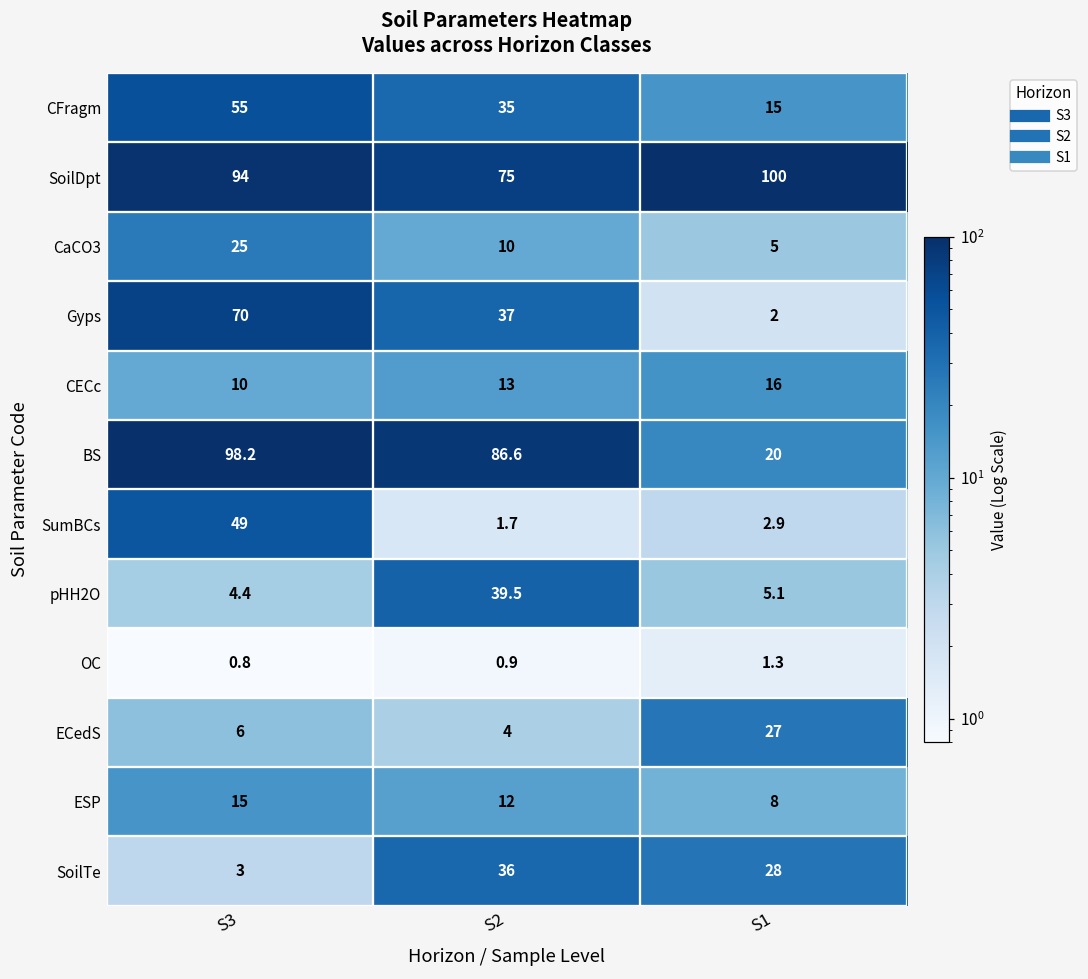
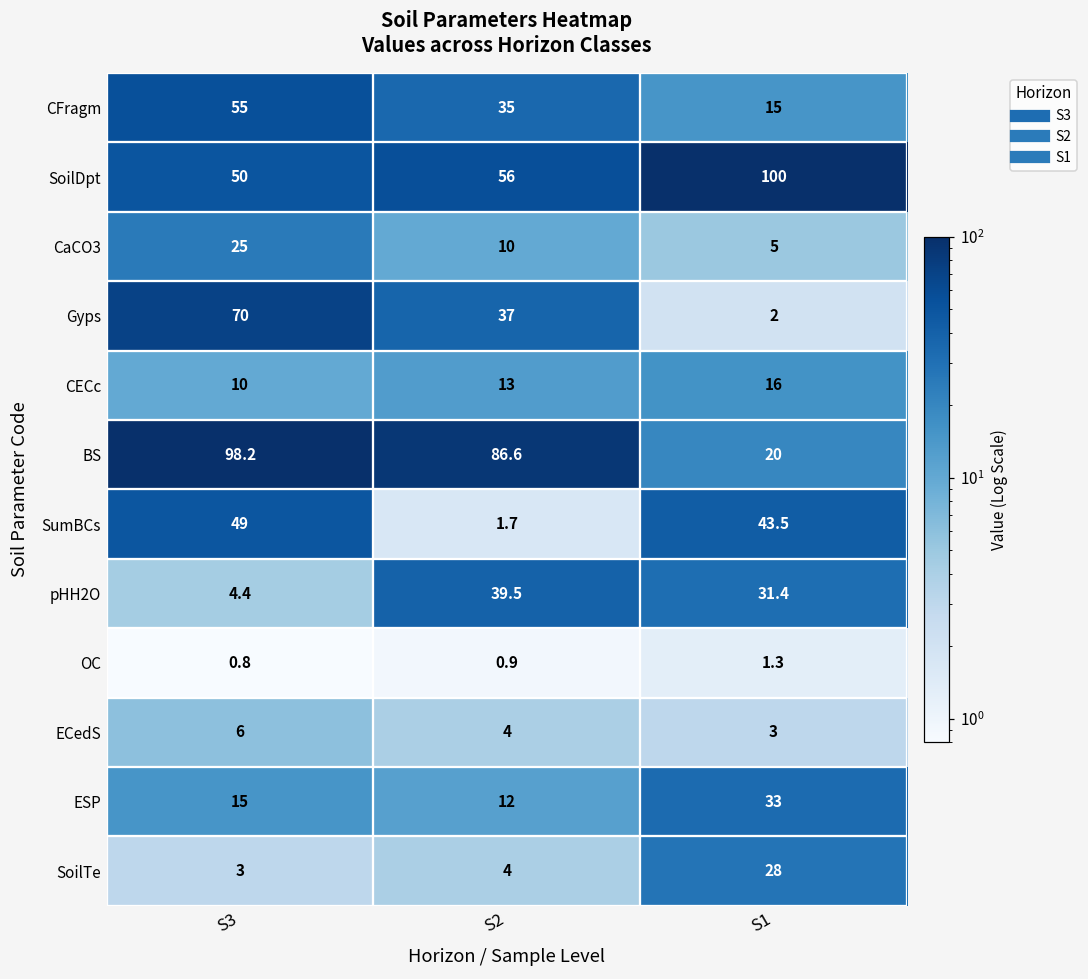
SoilDpt, S3: 94 -> 50
SoilDpt, S2: 75 -> 56
SumBCs, S1: 2.9 -> 43.5
pHH2O, S1: 5.1 -> 31.4
ECedS, S1: 27 -> 3
ESP, S1: 8 -> 33
SoilTe, S2: 36 -> 4
